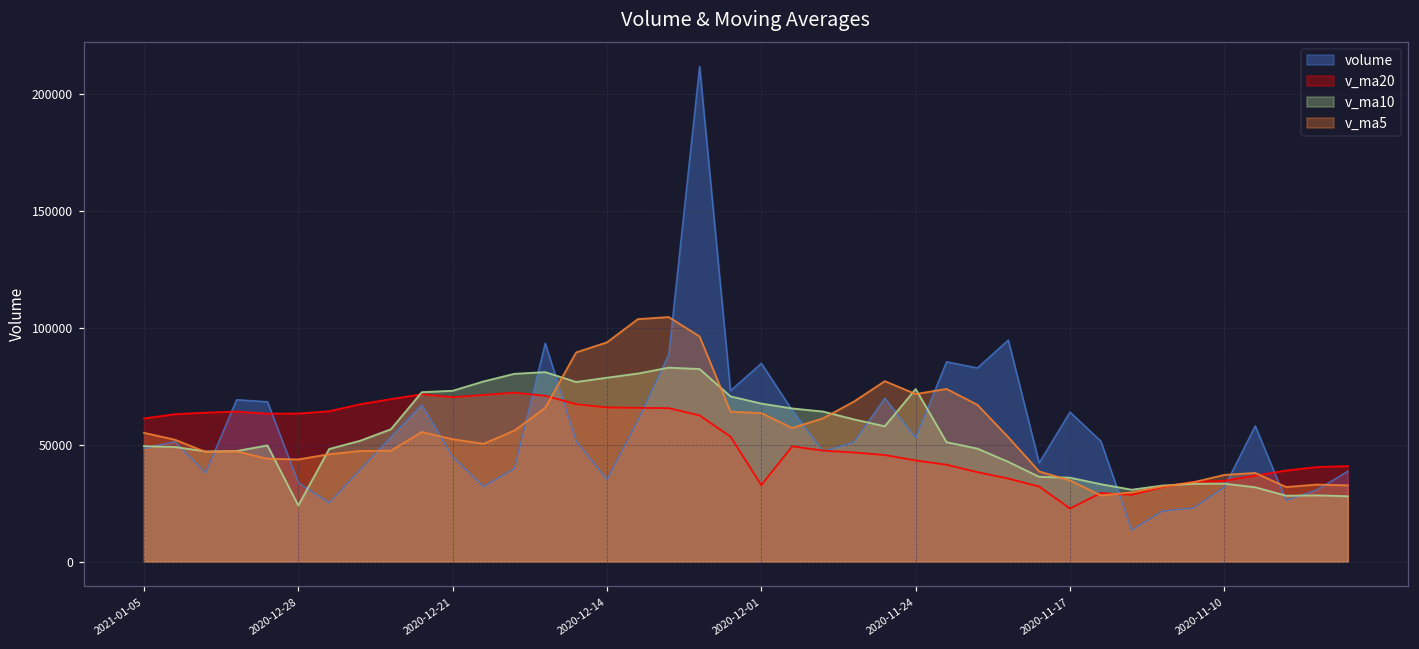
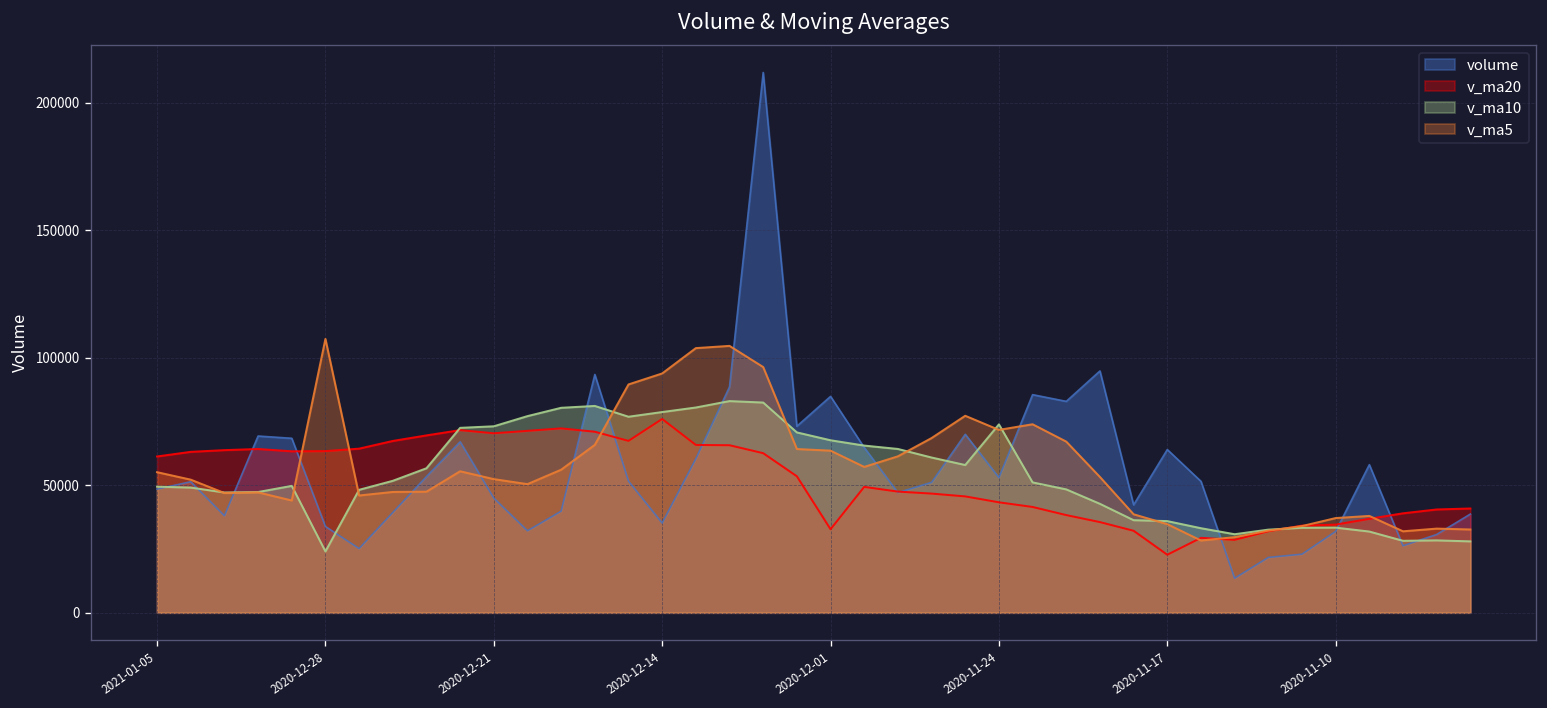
v_ma5, 2020-12-28: 44000 -> 107000
v_ma20, 2020-12-14: 66000 -> 76000
